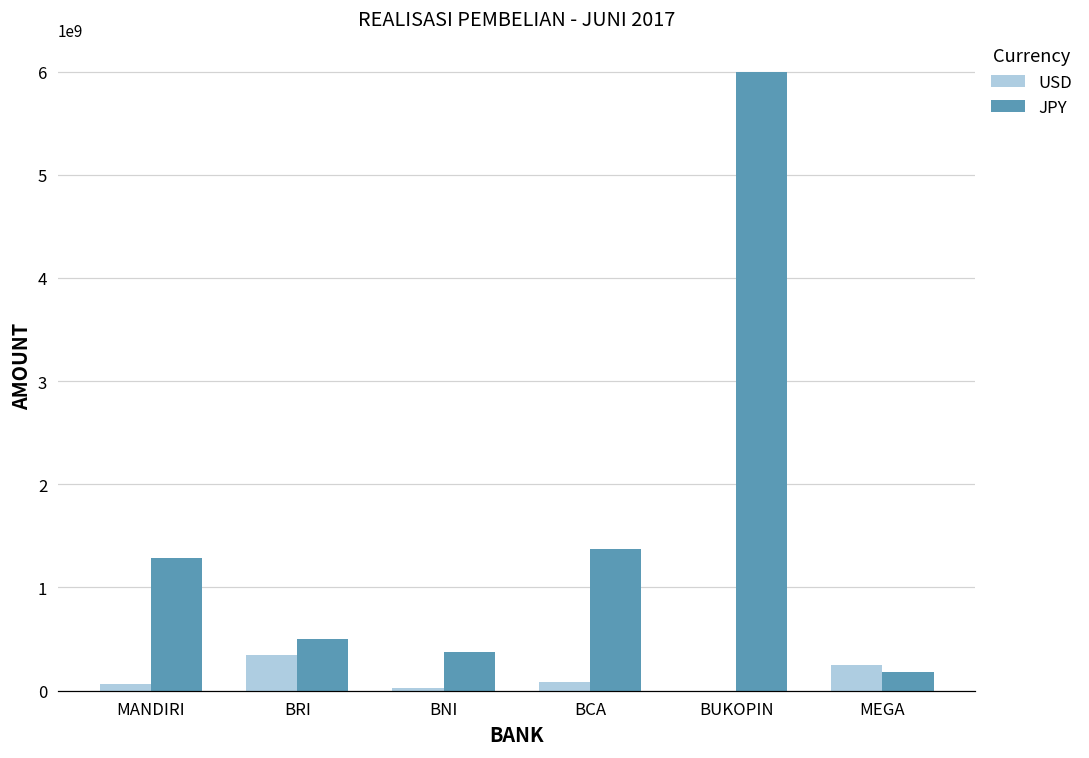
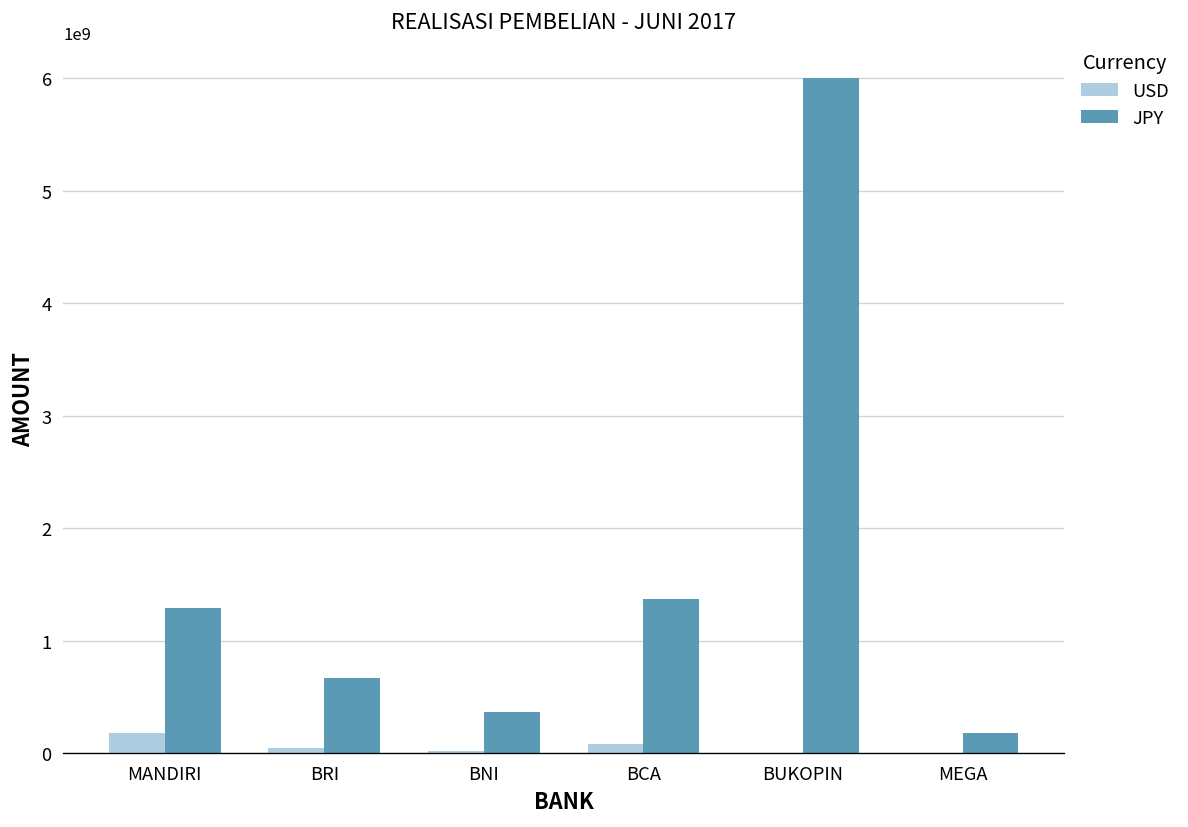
USD, MANDIRI: 100000000 -> 200000000
USD, BRI: 300000000 -> 100000000
JPY, BRI: 500000000 -> 700000000
USD, MEGA: 200000000 -> 0
